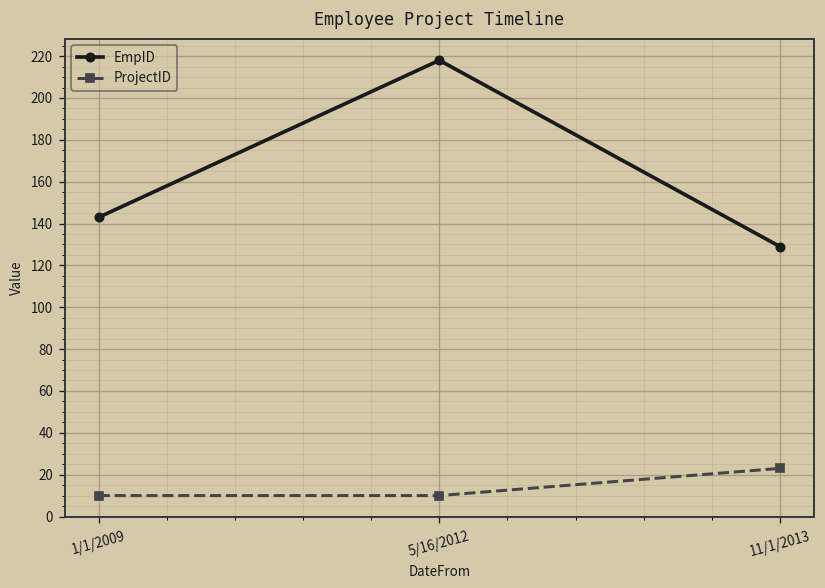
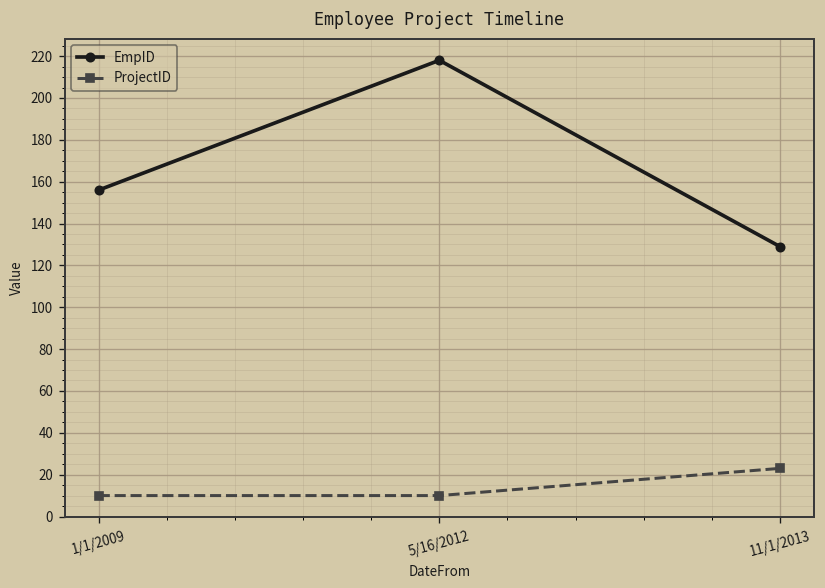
EmpID, 1/1/2009: 143 -> 156
